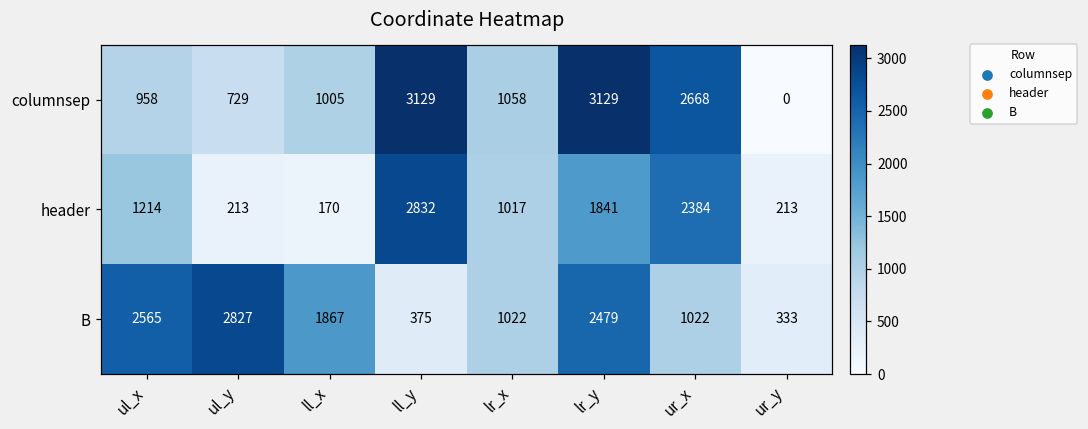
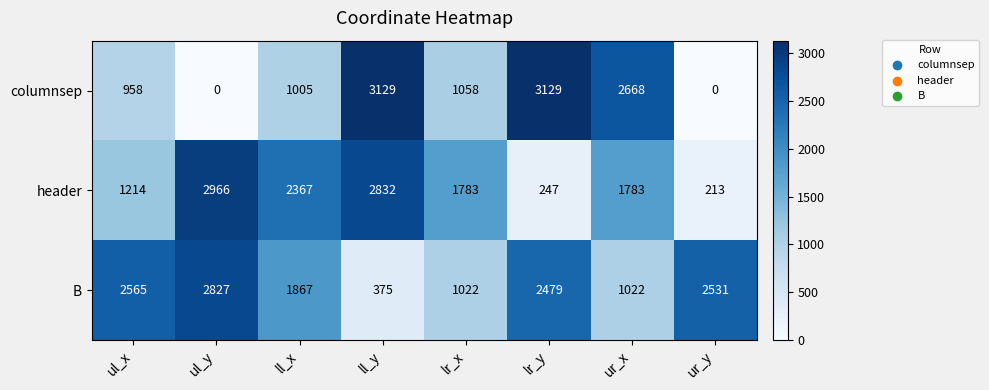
columnsep, ul_y: 729 -> 0
header, ul_y: 213 -> 2966
header, ll_x: 170 -> 2367
header, lr_x: 1017 -> 1783
header, lr_y: 1841 -> 247
header, ur_x: 2384 -> 1783
B, ur_y: 333 -> 2531
